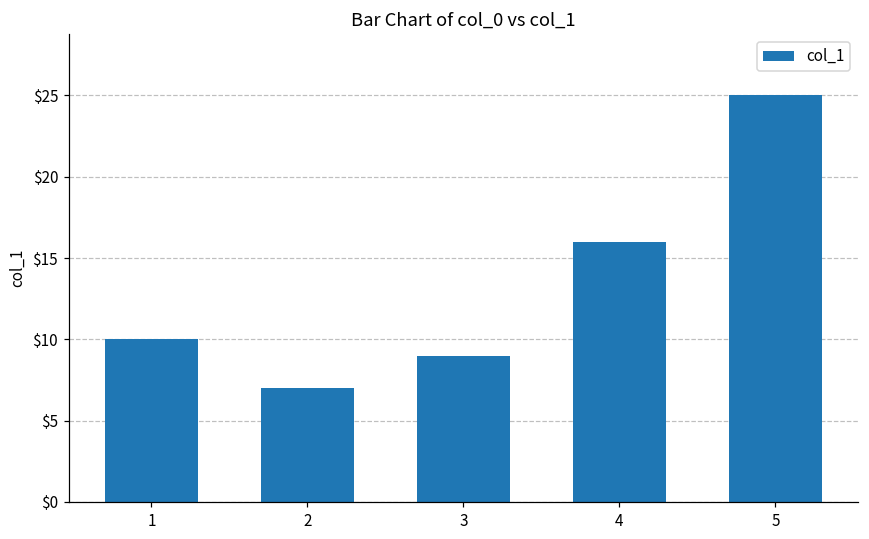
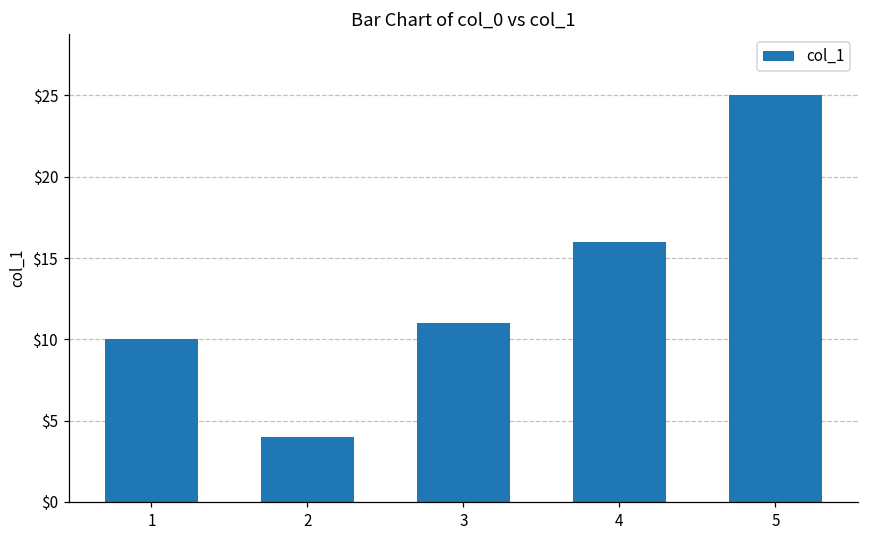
2: $7 -> $4
3: $9 -> $11
